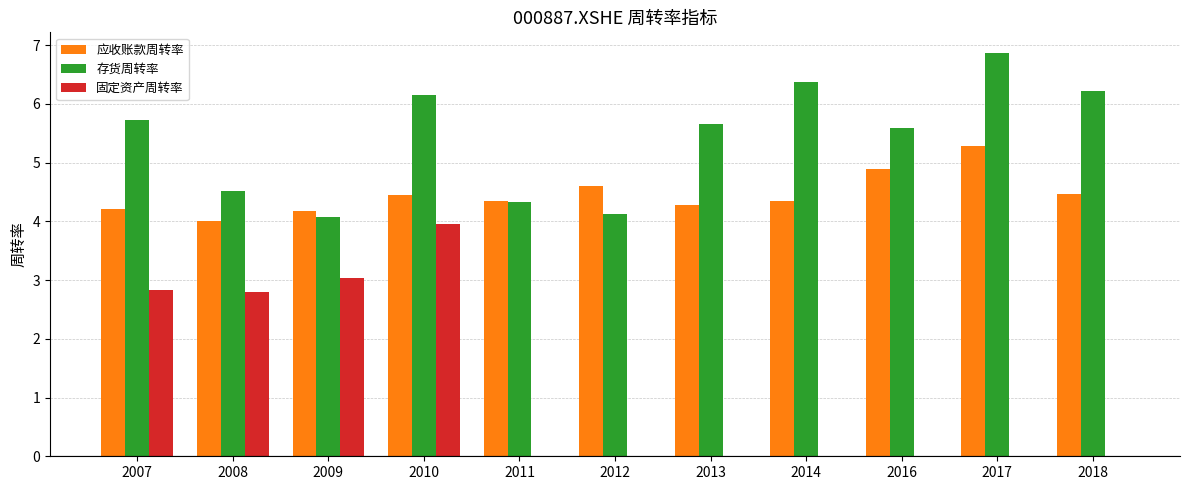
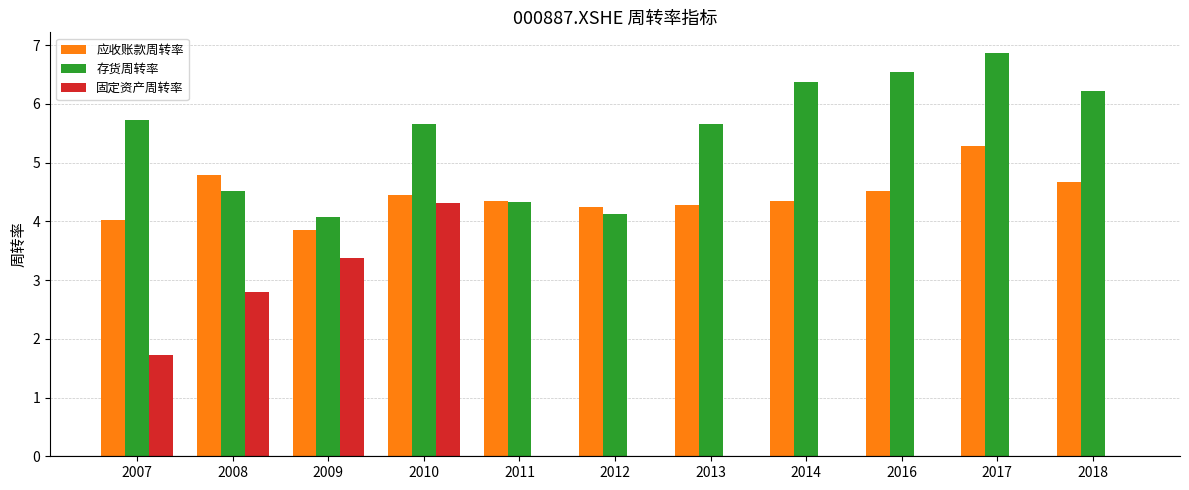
应收账款周转率, 2007: 4.2 -> 4.0
固定资产周转率, 2007: 2.8 -> 1.7
应收账款周转率, 2008: 4.0 -> 4.8
应收账款周转率, 2009: 4.2 -> 3.8
固定资产周转率, 2009: 3.0 -> 3.4
存货周转率, 2010: 6.2 -> 5.7
固定资产周转率, 2010: 4.0 -> 4.3
应收账款周转率, 2012: 4.6 -> 4.2
应收账款周转率, 2016: 4.9 -> 4.5
存货周转率, 2016: 5.6 -> 6.5
应收账款周转率, 2018: 4.5 -> 4.7
